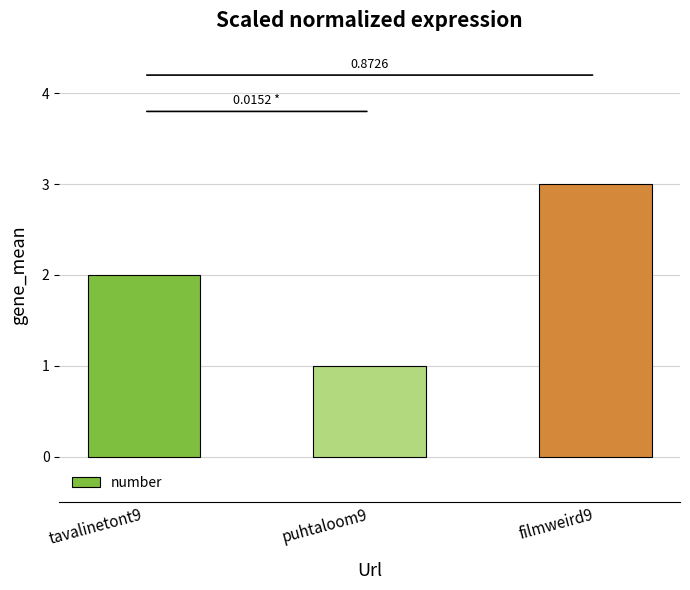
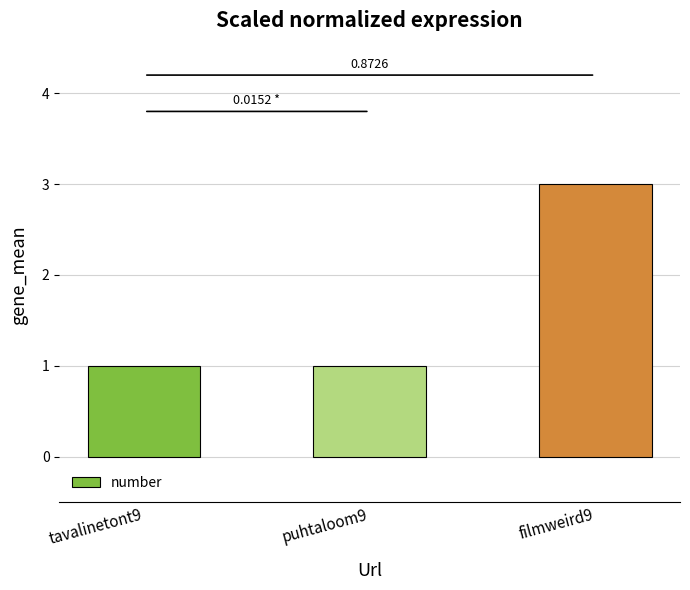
tavalinetont9: 2 -> 1
